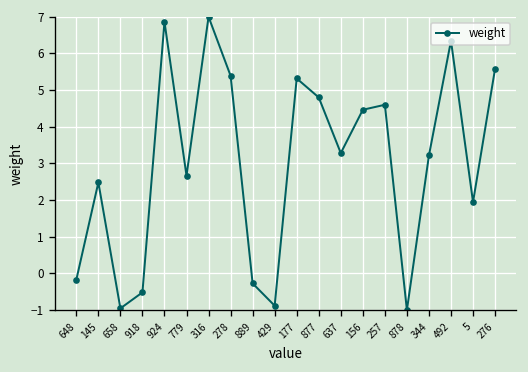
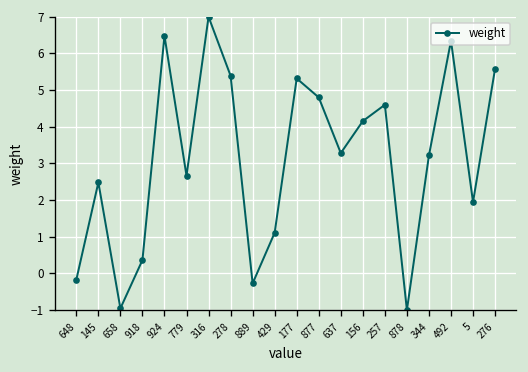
918: -0.5 -> 0.4
924: 6.9 -> 6.5
429: -0.9 -> 1.1
156: 4.5 -> 4.2
